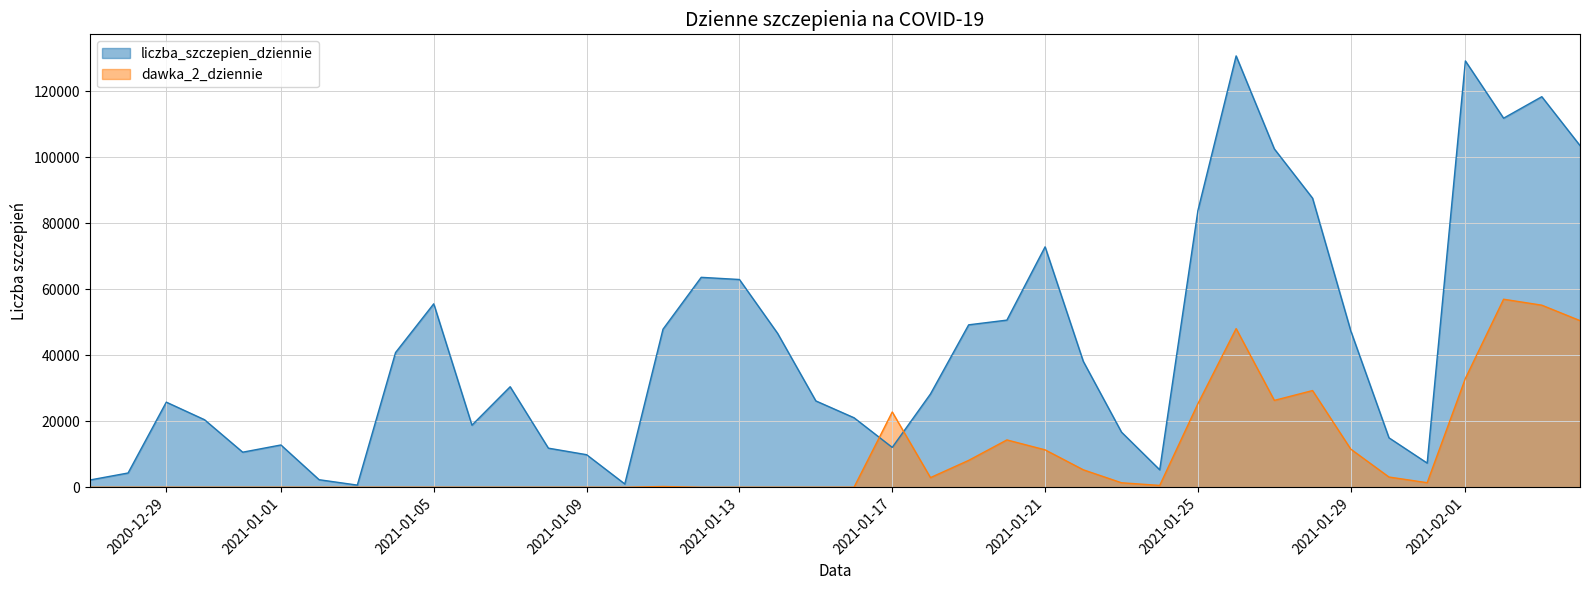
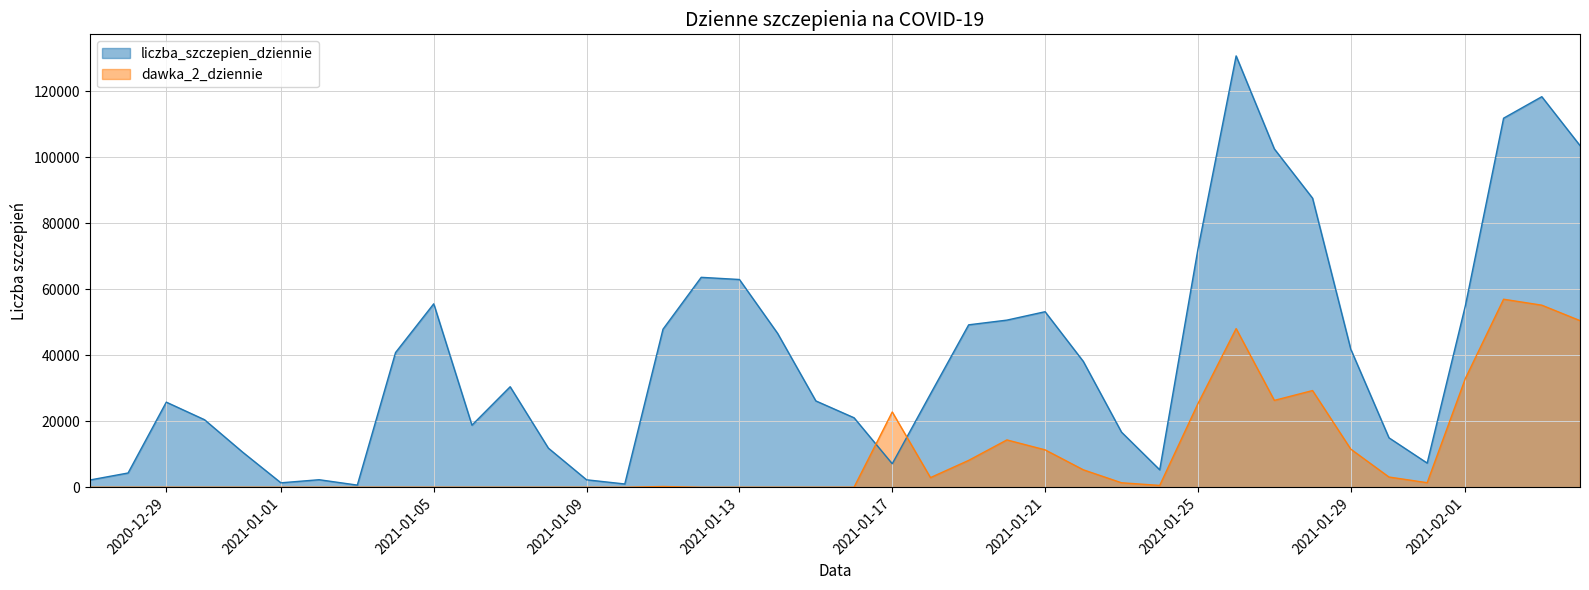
liczba_szczepien_dziennie, 2021-01-01: 13000 -> 1000
liczba_szczepien_dziennie, 2021-01-09: 10000 -> 2000
liczba_szczepien_dziennie, 2021-01-17: 12000 -> 7000
liczba_szczepien_dziennie, 2021-01-21: 73000 -> 53000
liczba_szczepien_dziennie, 2021-01-25: 84000 -> 72000
liczba_szczepien_dziennie, 2021-01-29: 47000 -> 42000
liczba_szczepien_dziennie, 2021-02-01: 129000 -> 55000
